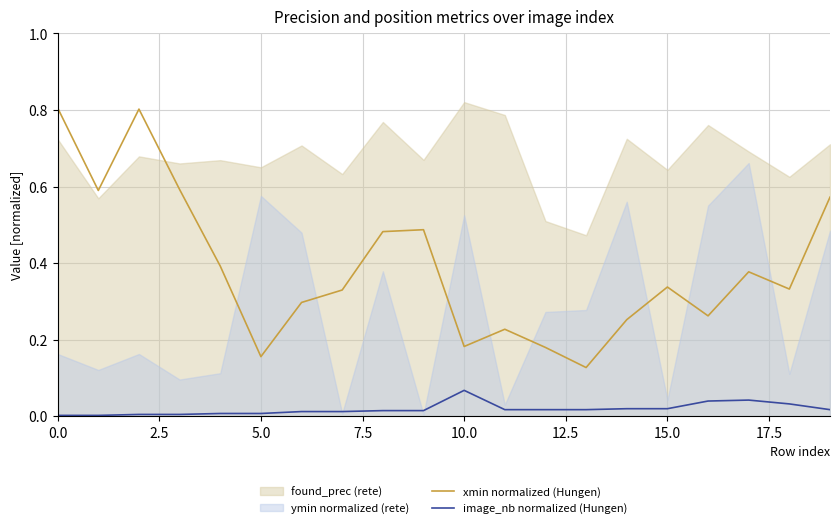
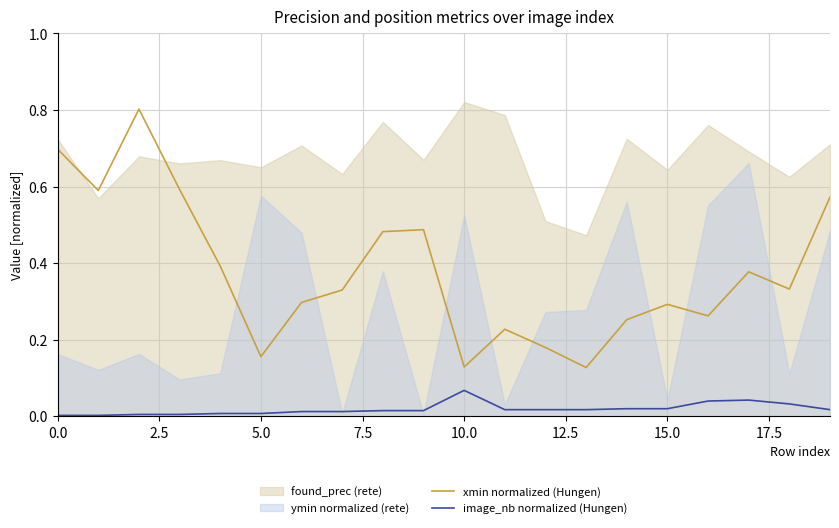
xmin normalized (Hungen), 0.0: 0.81 -> 0.70
xmin normalized (Hungen), 10.0: 0.18 -> 0.13
xmin normalized (Hungen), 15.0: 0.34 -> 0.29
